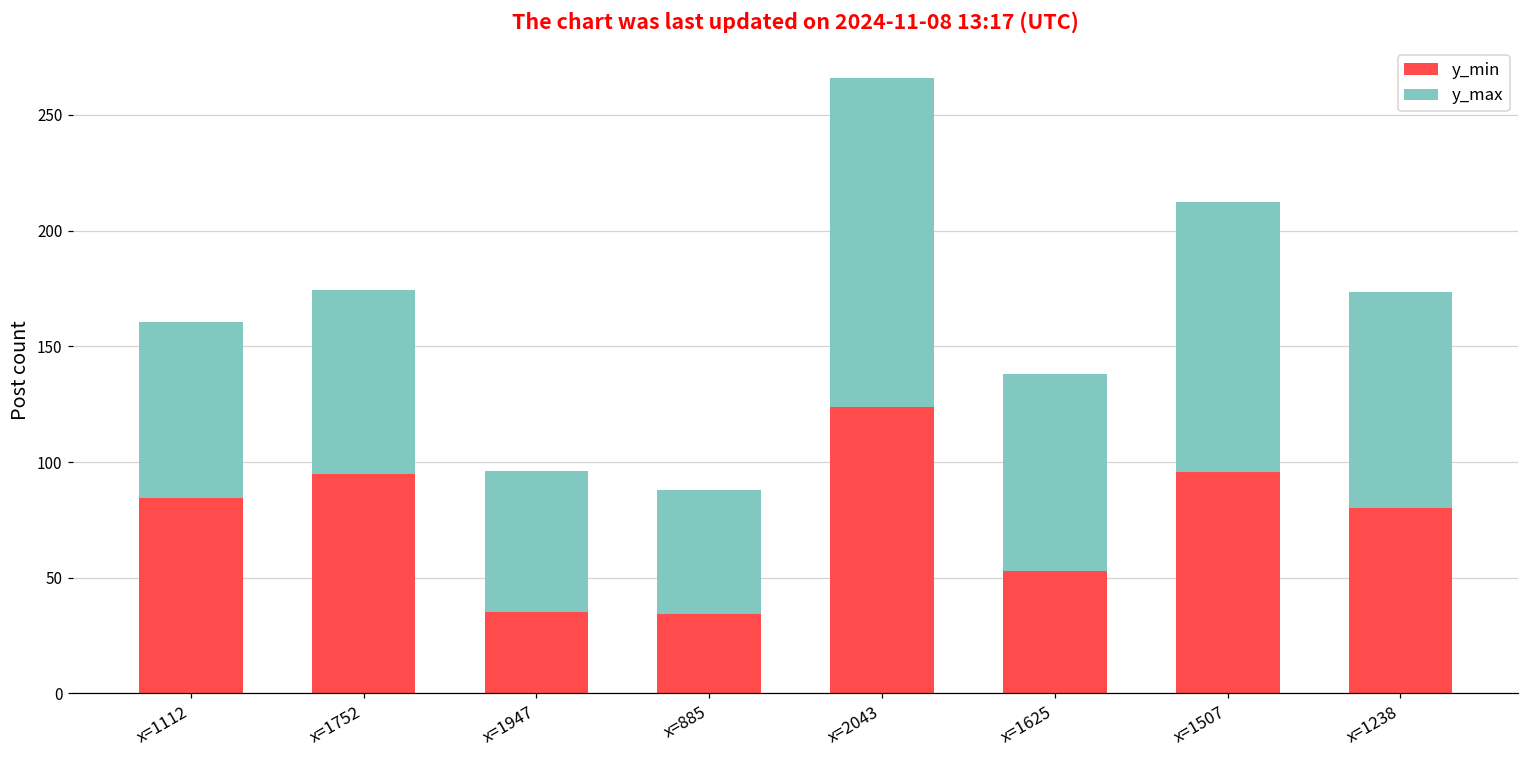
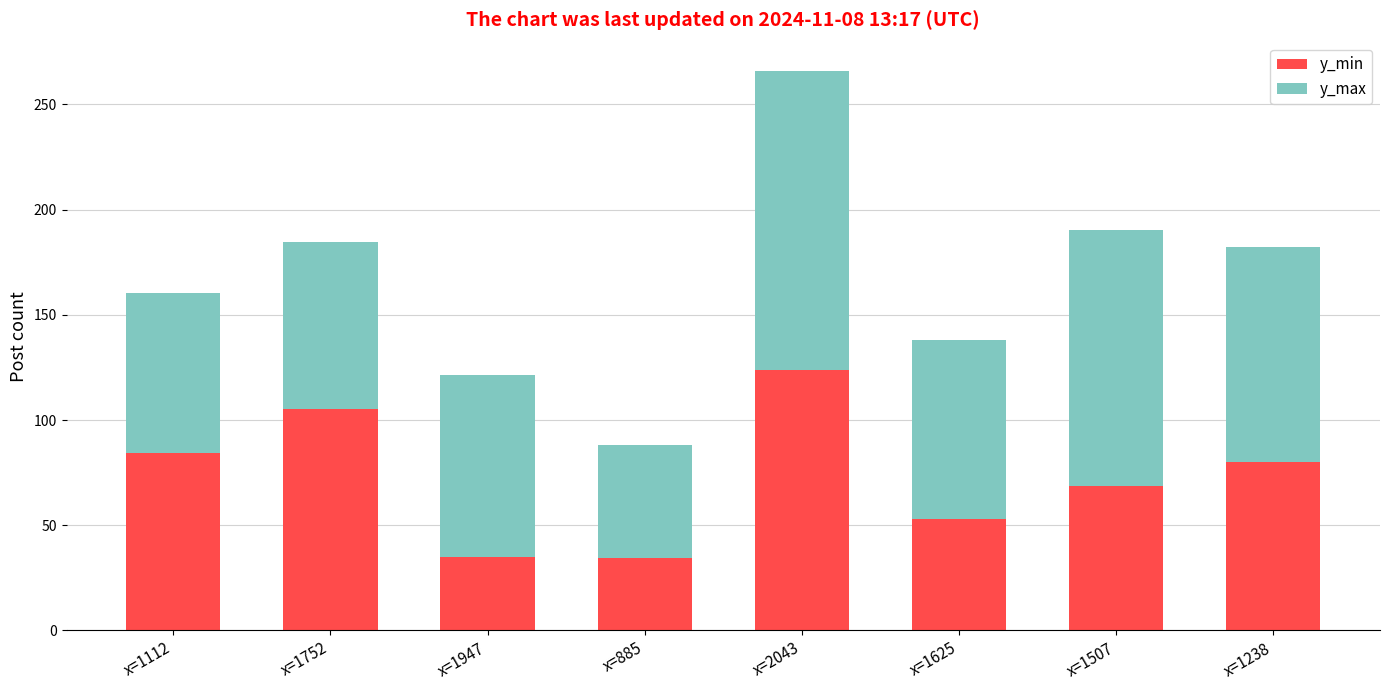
y_min, x=1752: 95 -> 105
y_max, x=1947: 61 -> 86
y_min, x=1507: 96 -> 69
y_max, x=1507: 117 -> 122
y_max, x=1238: 94 -> 102
